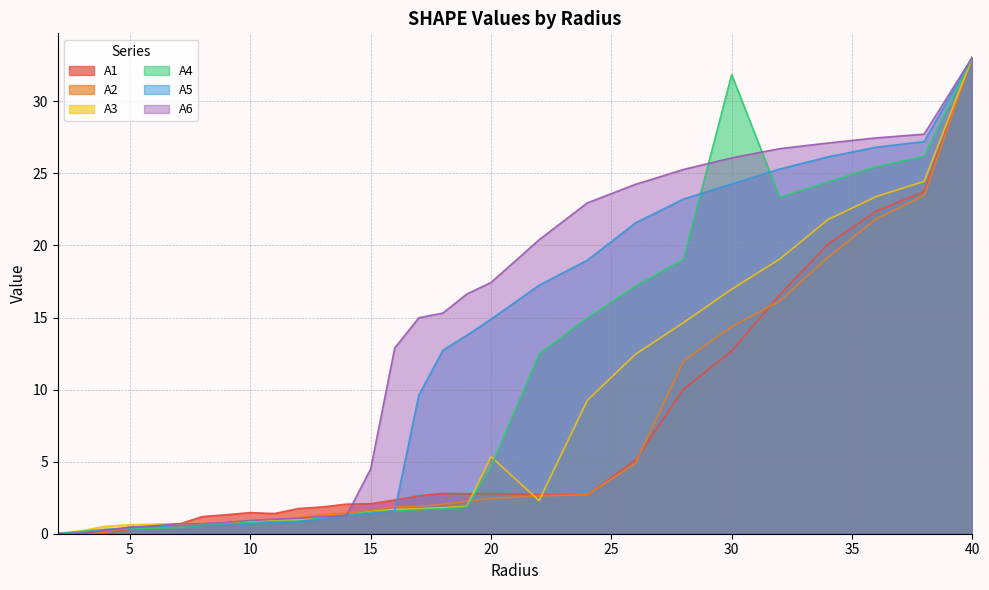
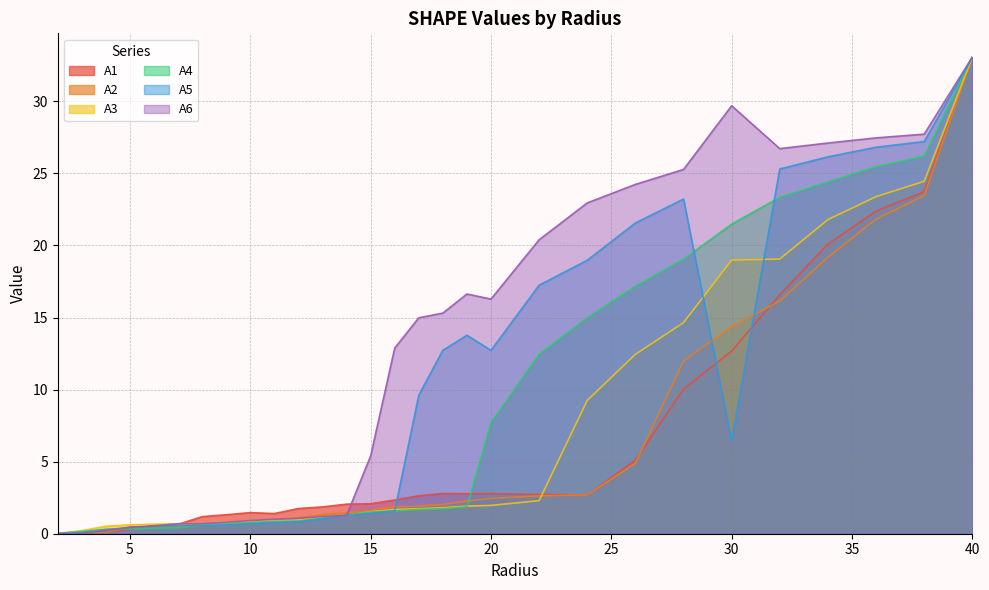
A6, 15: 4.5 -> 5.4
A3, 20: 5.3 -> 2.0
A4, 20: 4.6 -> 7.7
A5, 20: 14.9 -> 12.7
A6, 20: 17.4 -> 16.3
A3, 30: 17.0 -> 19.0
A4, 30: 31.9 -> 21.5
A5, 30: 24.3 -> 6.4
A6, 30: 26.1 -> 29.7
